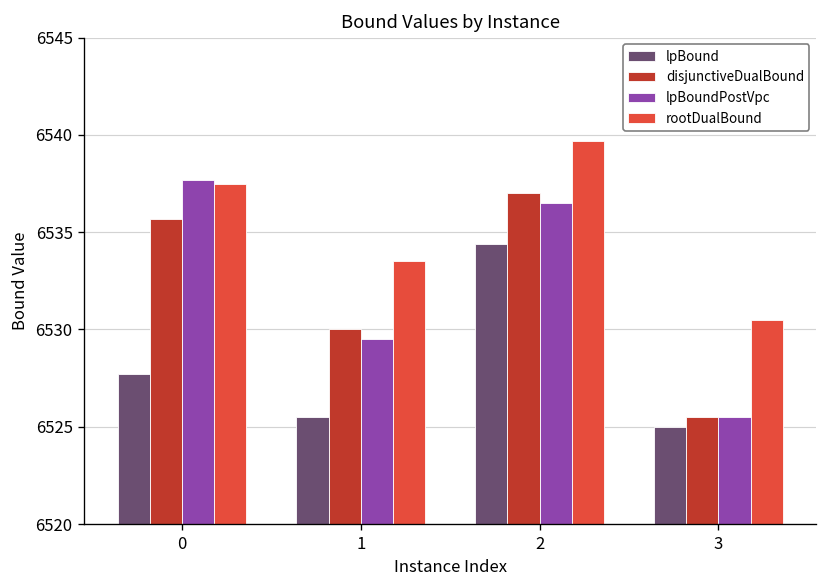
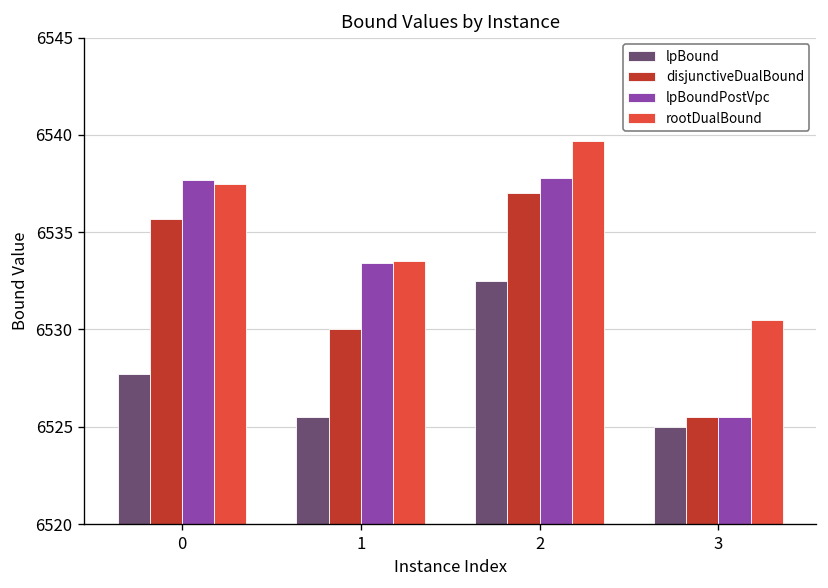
lpBoundPostVpc, 1: 6529.5 -> 6533.4
lpBound, 2: 6534.4 -> 6532.5
lpBoundPostVpc, 2: 6536.5 -> 6537.8
